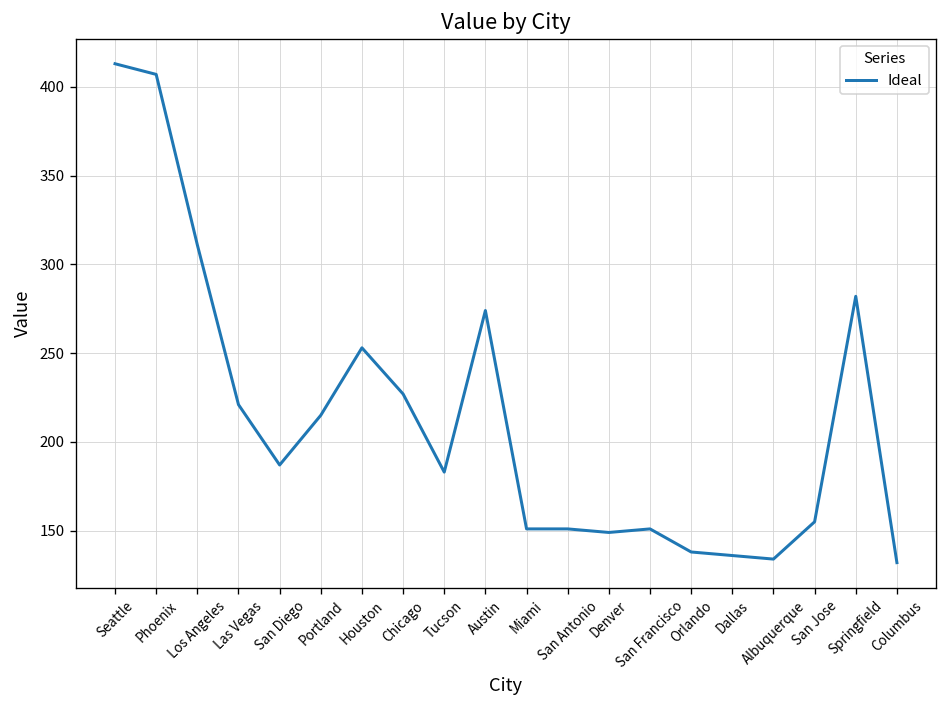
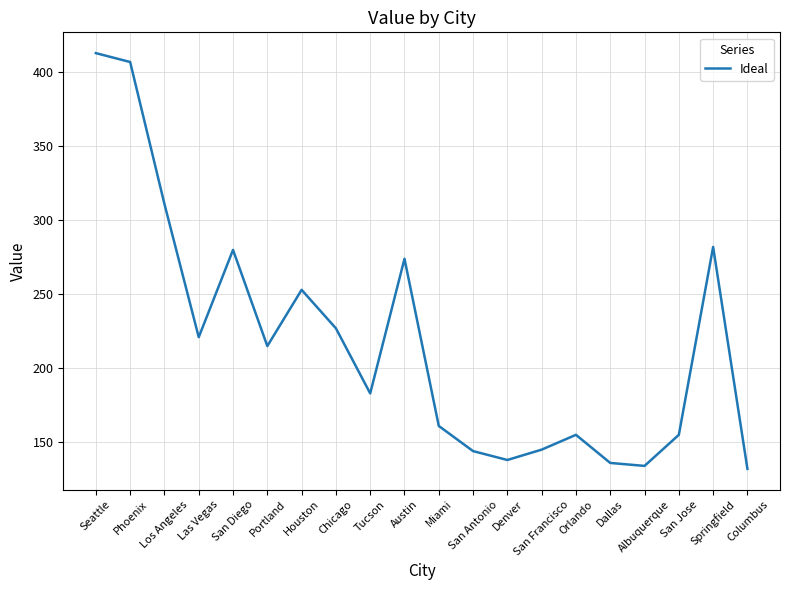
San Diego: 187 -> 280
Miami: 151 -> 161
San Antonio: 151 -> 144
Denver: 149 -> 138
San Francisco: 151 -> 145
Orlando: 138 -> 155
